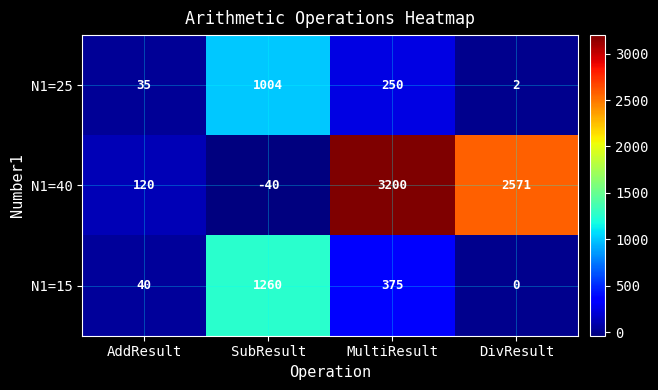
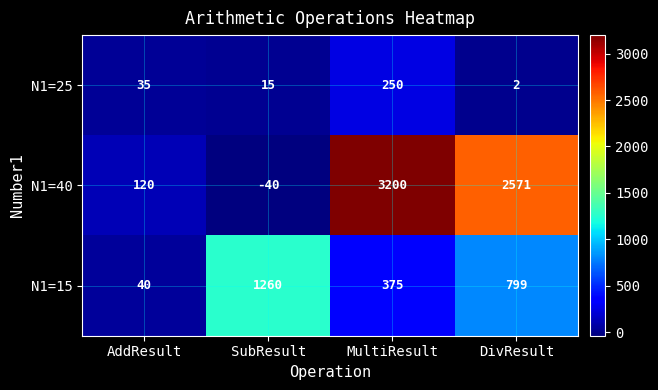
N1=25, SubResult: 1004 -> 15
N1=15, DivResult: 0 -> 799
